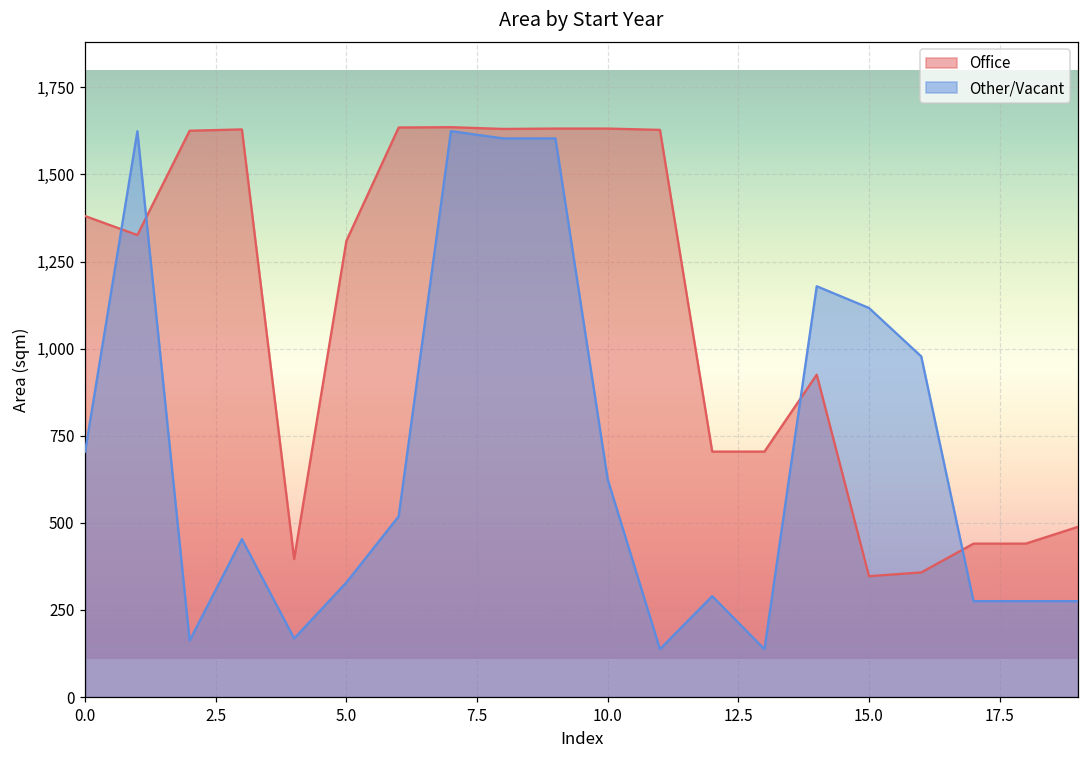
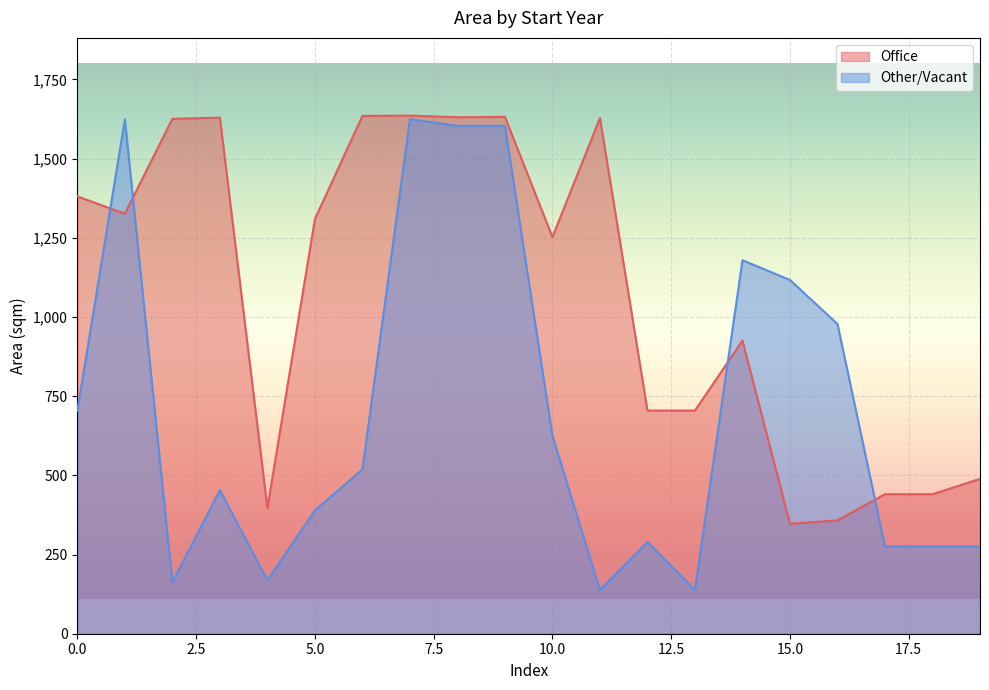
Other/Vacant, 5.0: 330 -> 390
Office, 10.0: 1,630 -> 1,250
